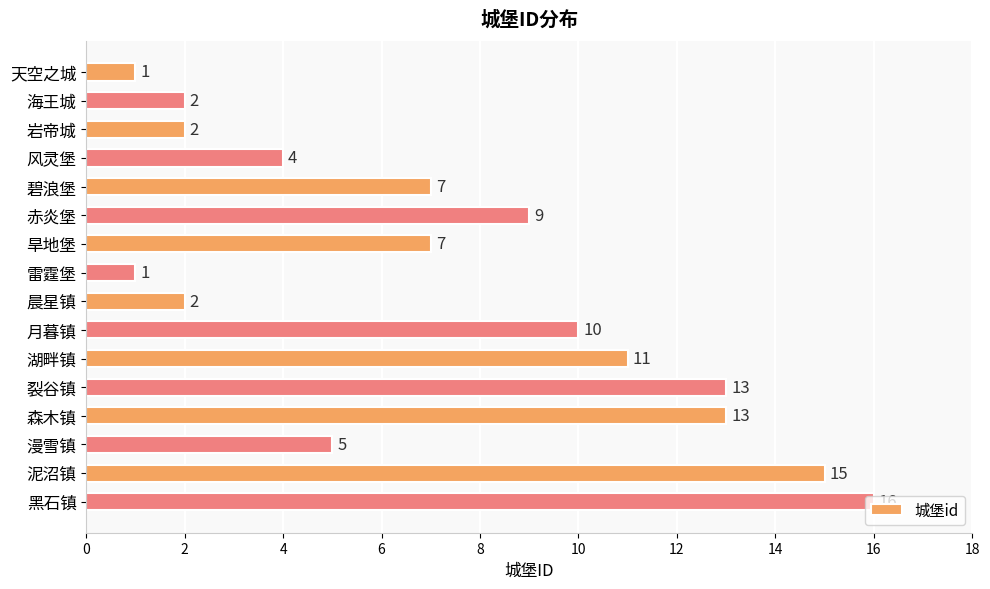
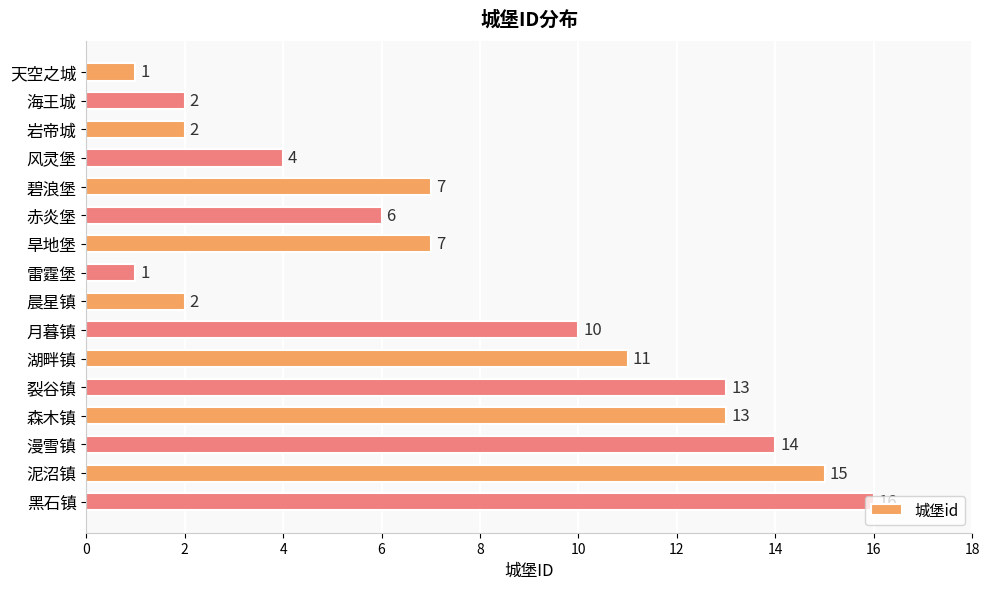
赤炎堡: 9 -> 6
漫雪镇: 5 -> 14
